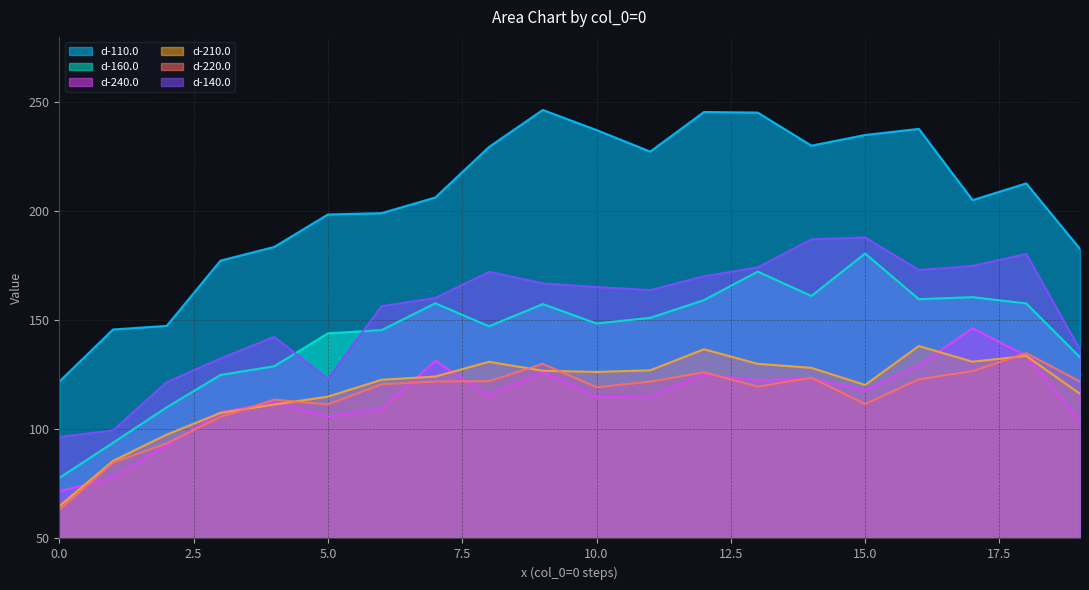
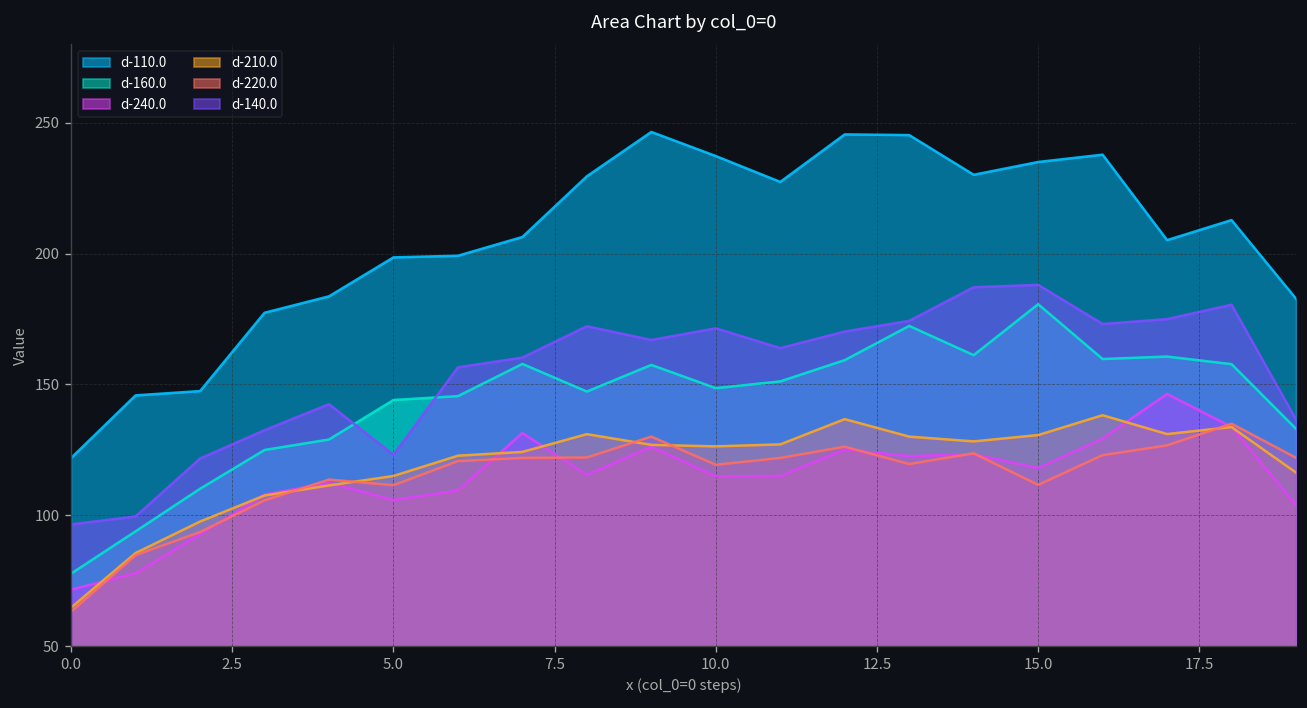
d-140.0, 10.0: 165 -> 171
d-210.0, 15.0: 120 -> 131
